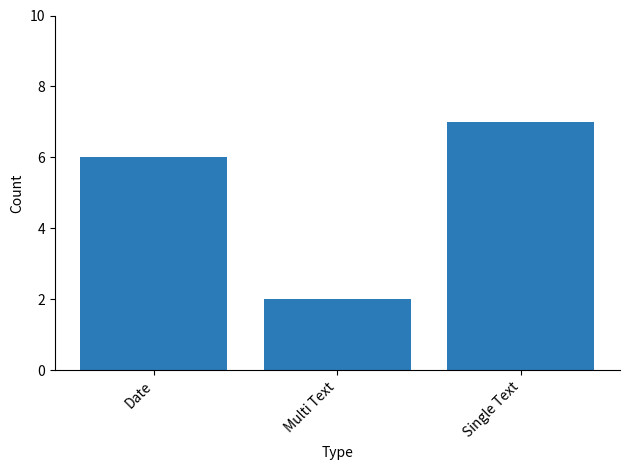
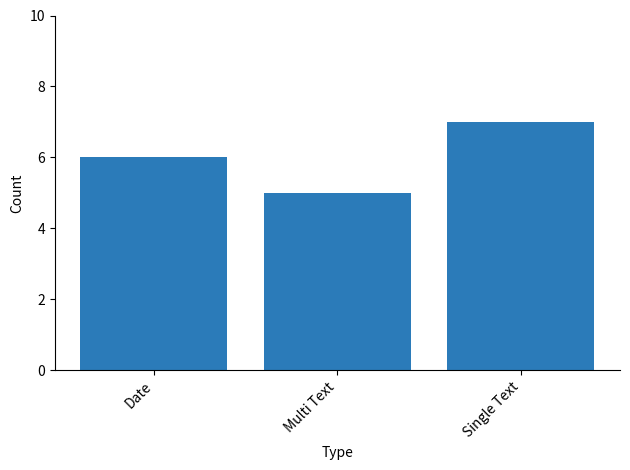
Multi Text: 2 -> 5
